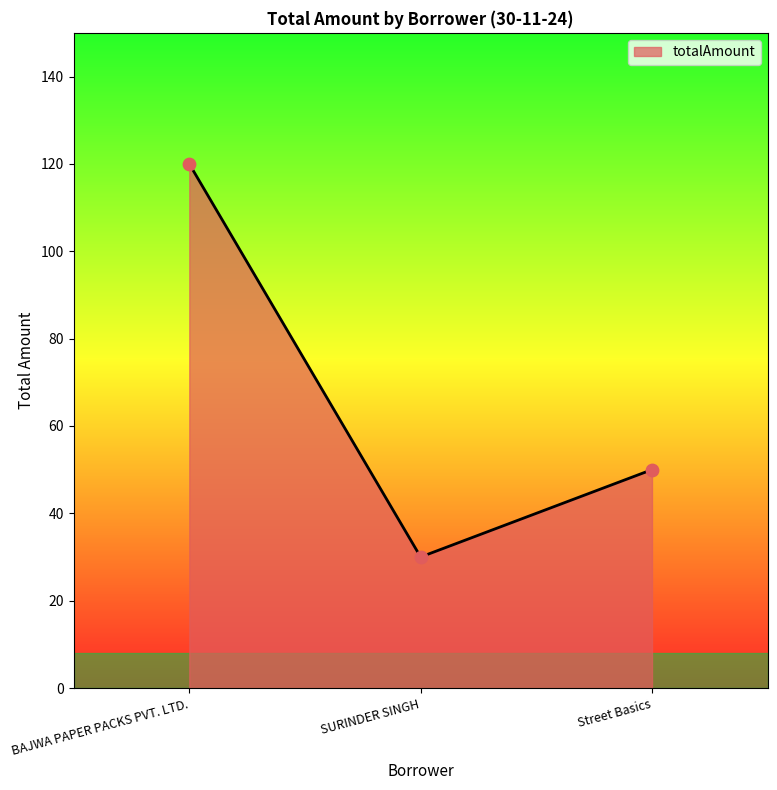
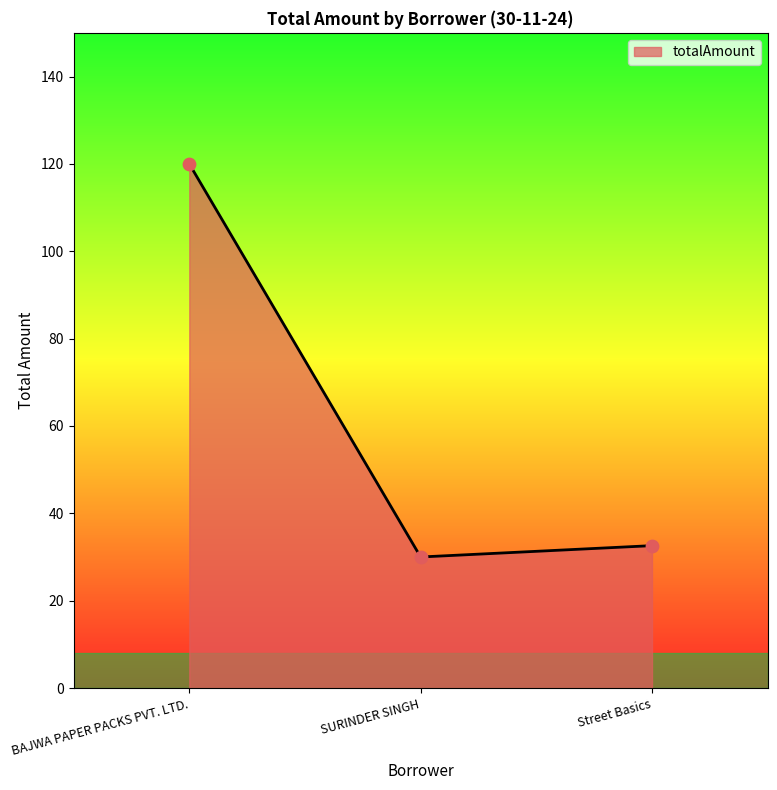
Street Basics: 50 -> 33
